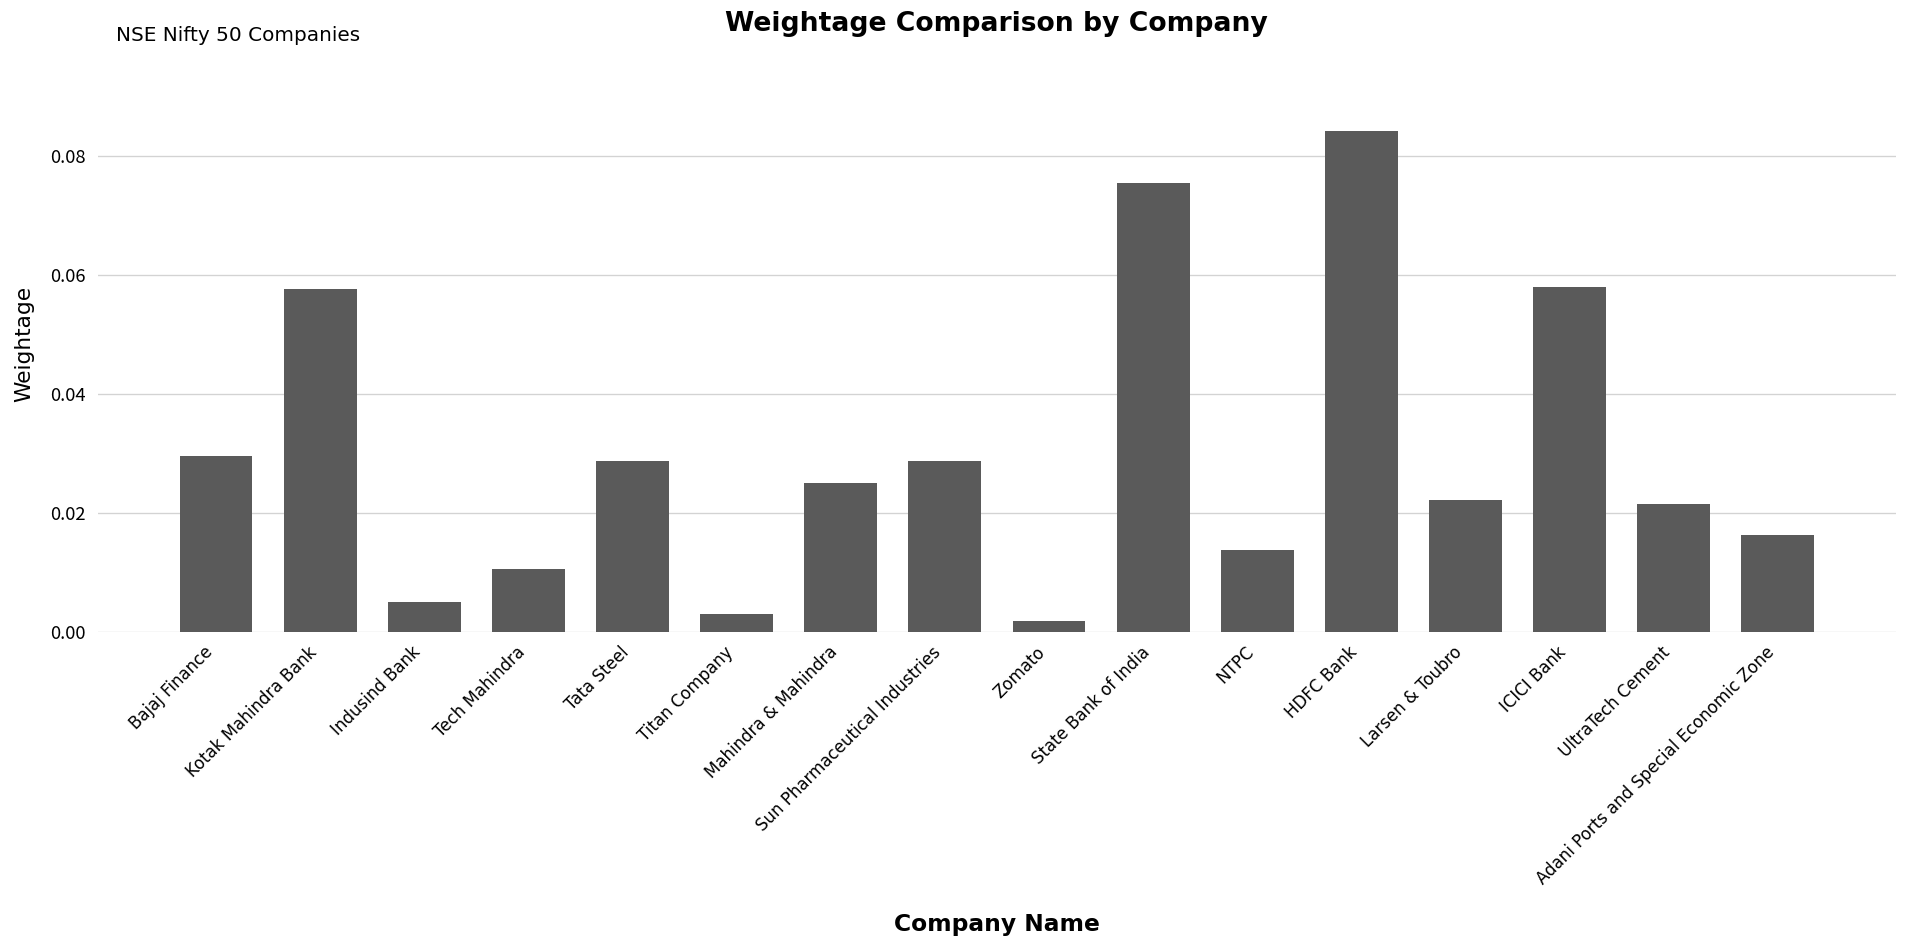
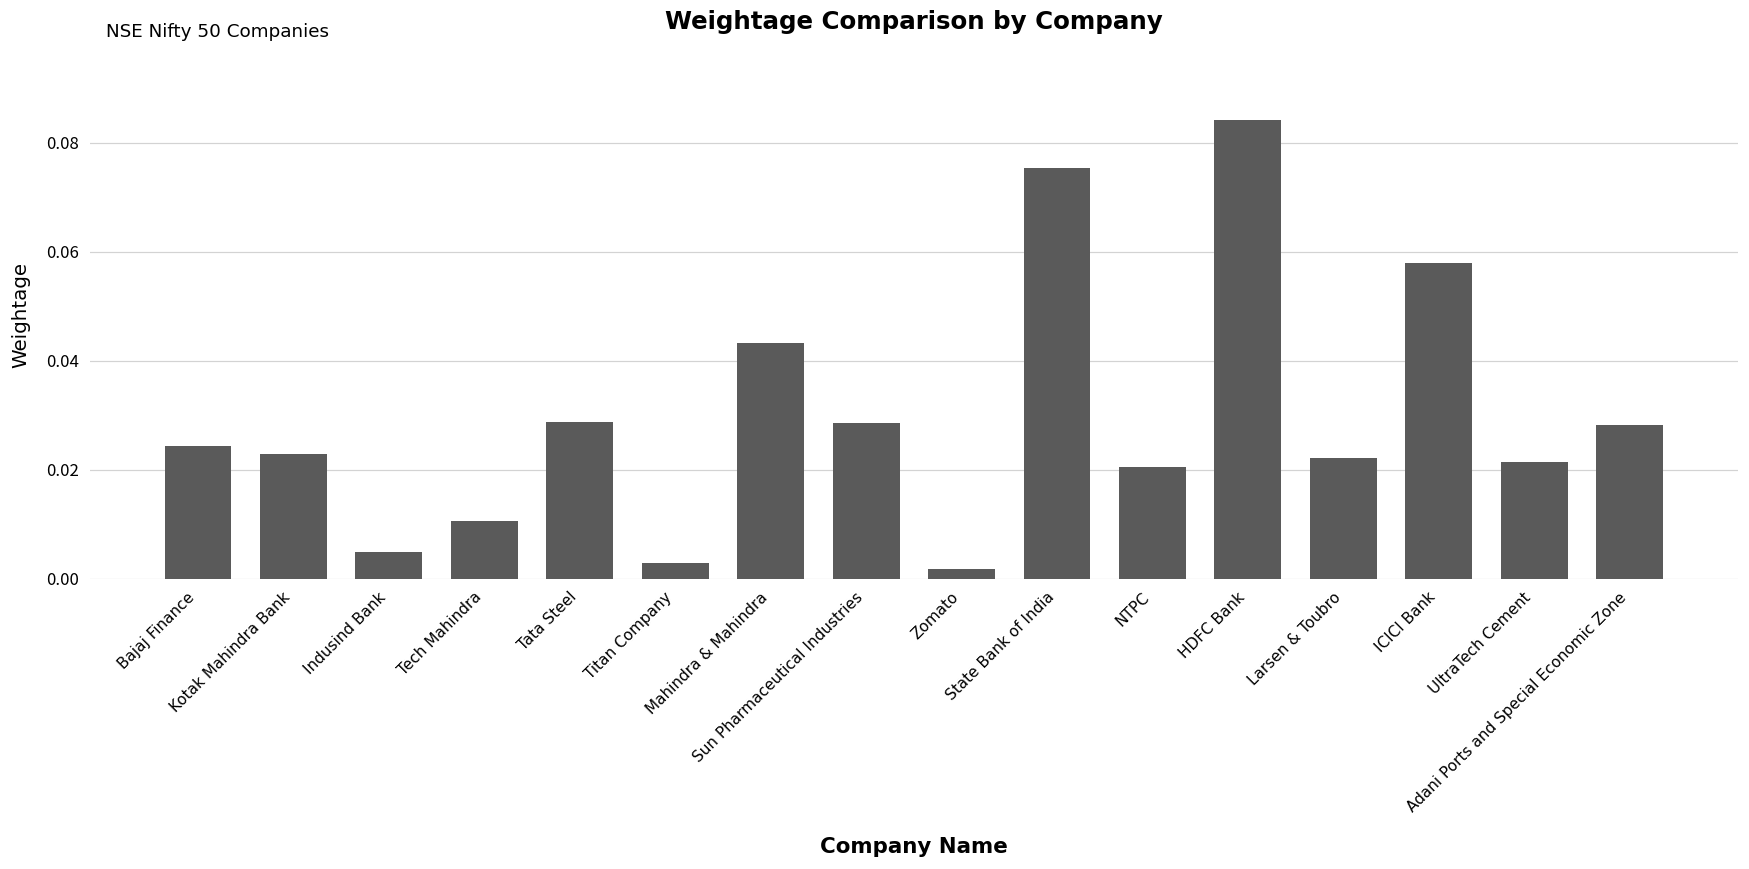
Bajaj Finance: 0.030 -> 0.024
Kotak Mahindra Bank: 0.058 -> 0.023
Mahindra & Mahindra: 0.025 -> 0.043
NTPC: 0.014 -> 0.020
Adani Ports and Special Economic Zone: 0.016 -> 0.028
